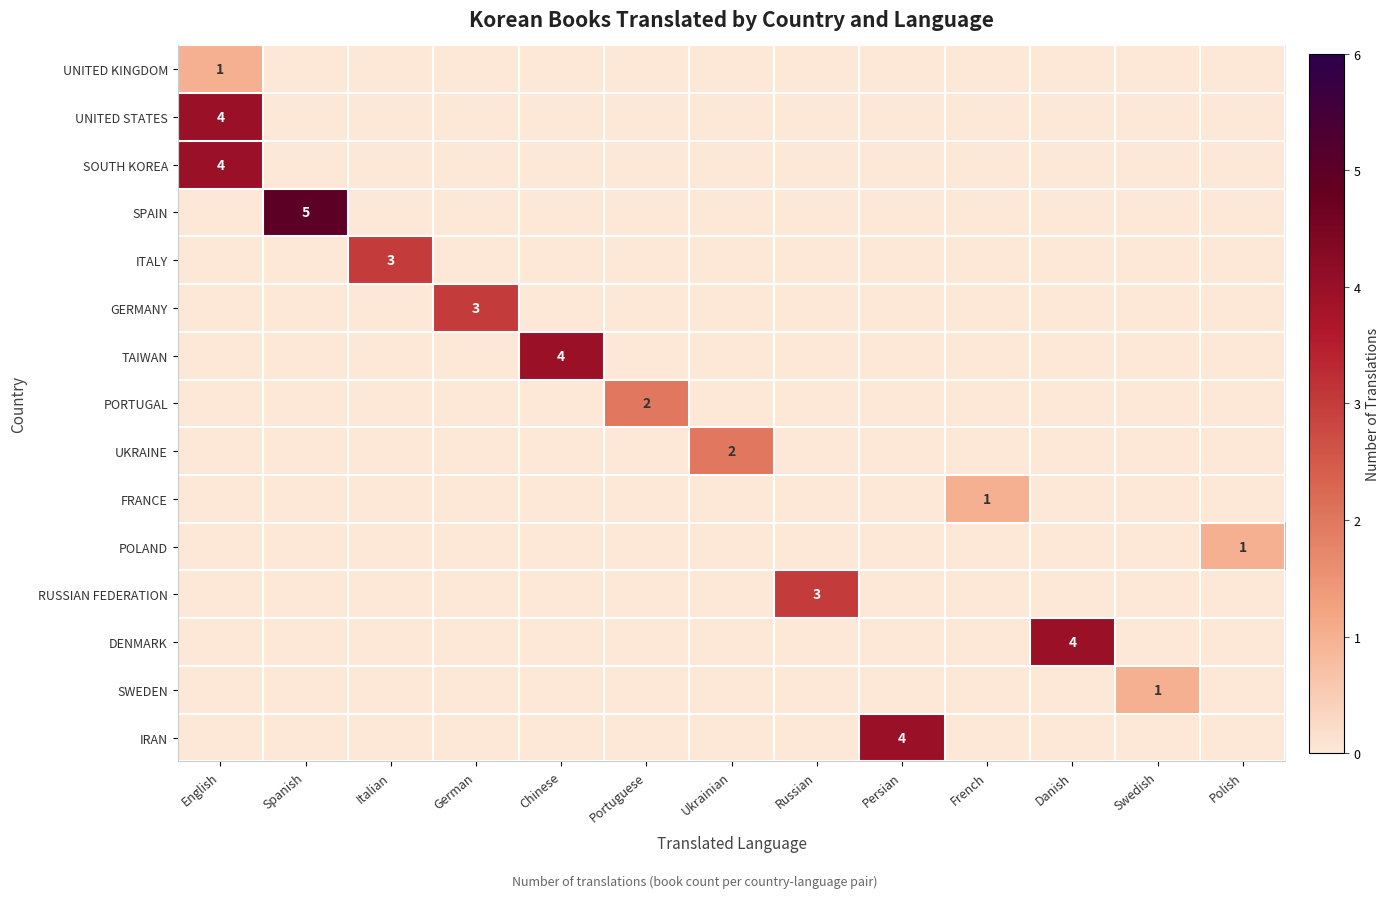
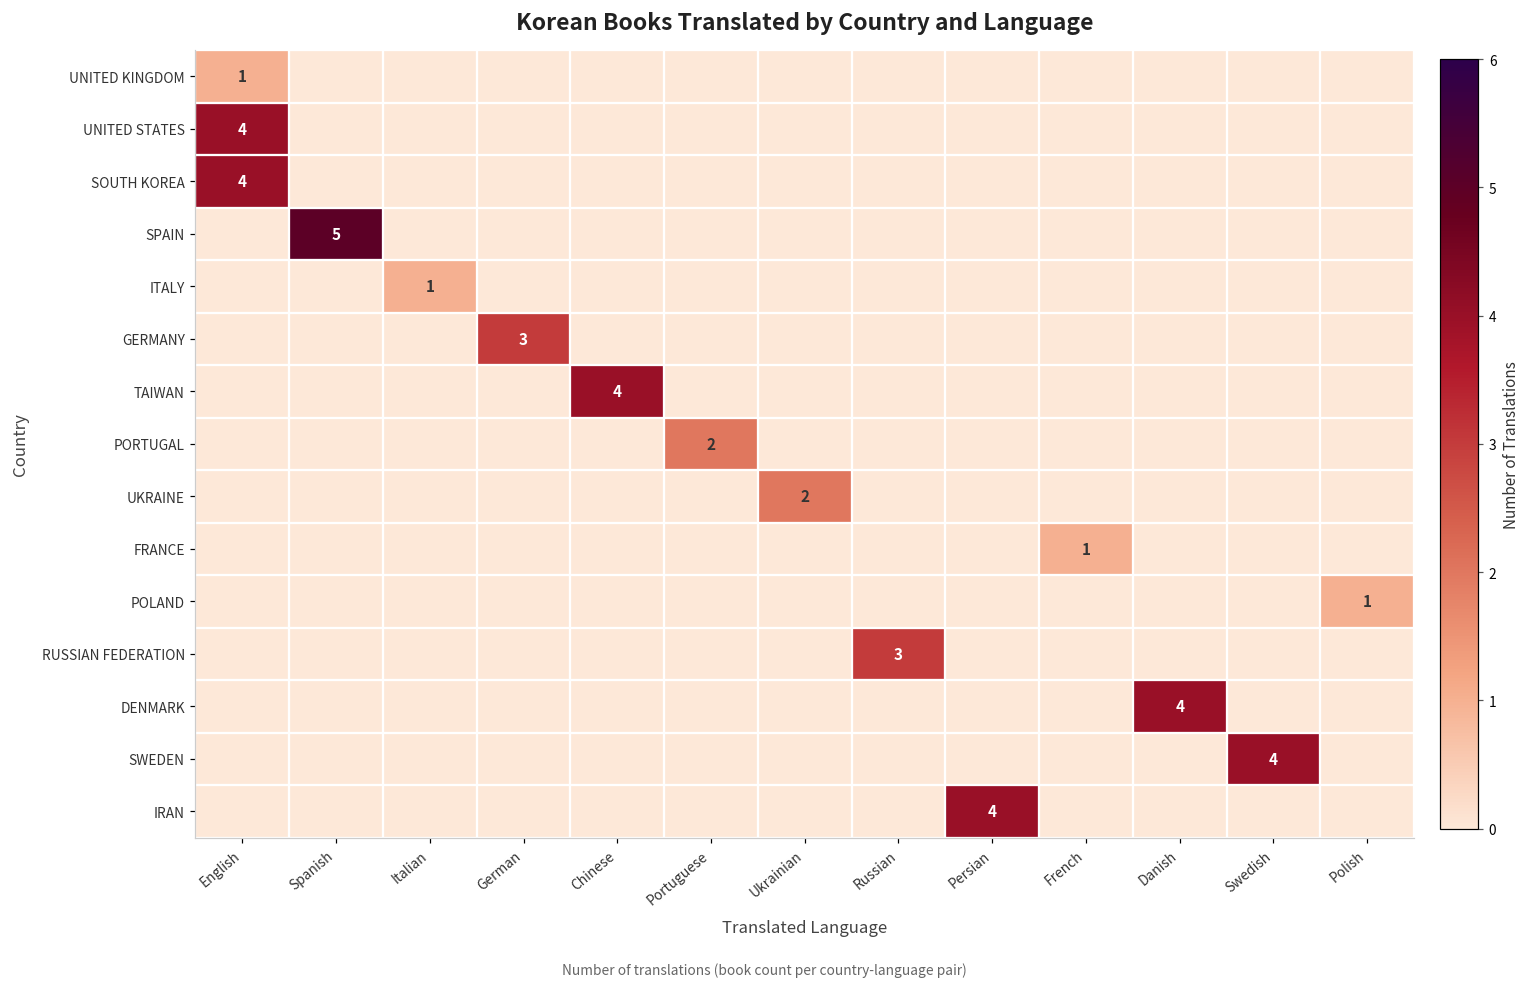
ITALY, Italian: 3 -> 1
SWEDEN, Swedish: 1 -> 4
